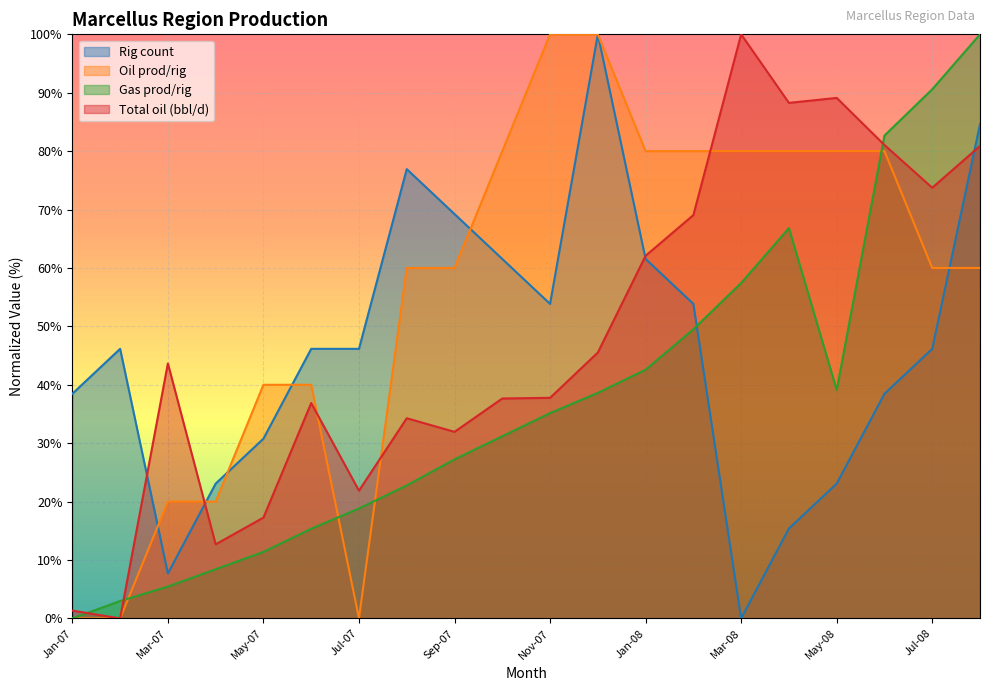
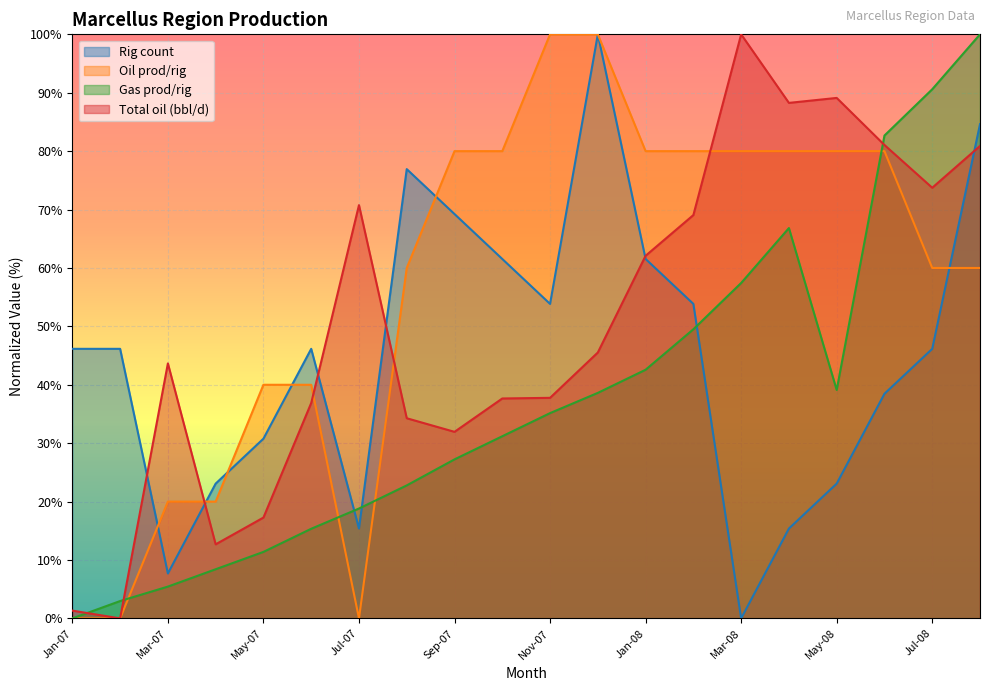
Rig count, Jan-07: 38% -> 46%
Rig count, Jul-07: 46% -> 15%
Total oil (bbl/d), Jul-07: 22% -> 71%
Oil prod/rig, Sep-07: 60% -> 80%
